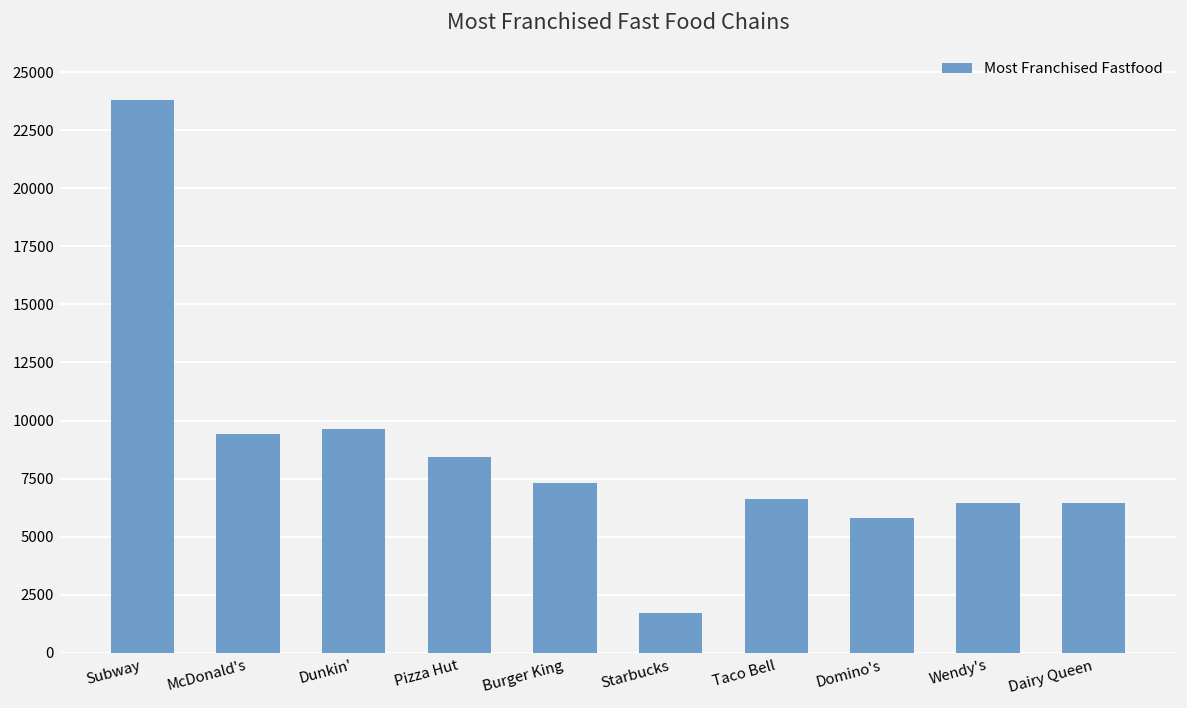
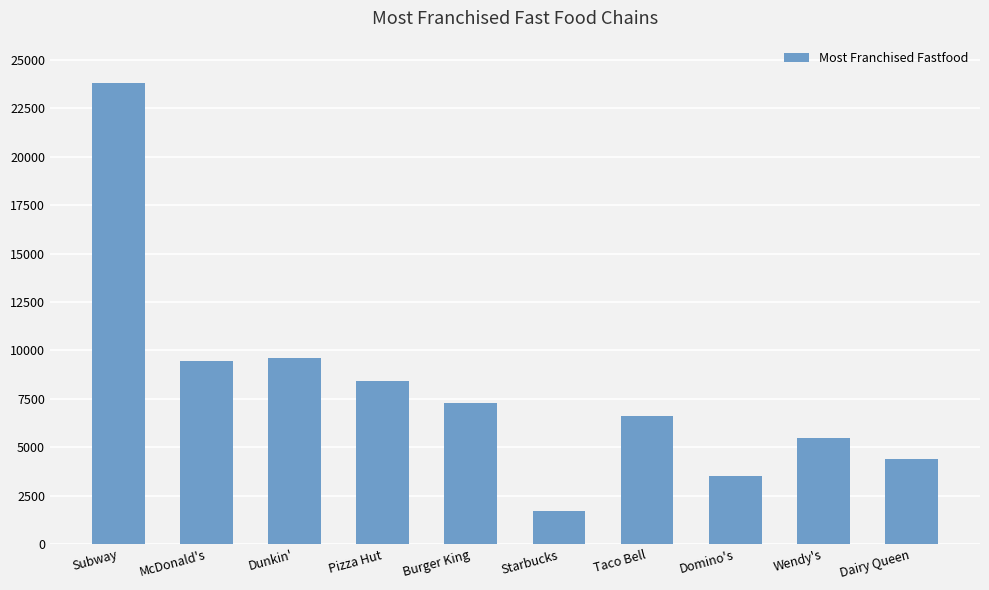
Domino's: 5800 -> 3500
Wendy's: 6500 -> 5500
Dairy Queen: 6500 -> 4400
